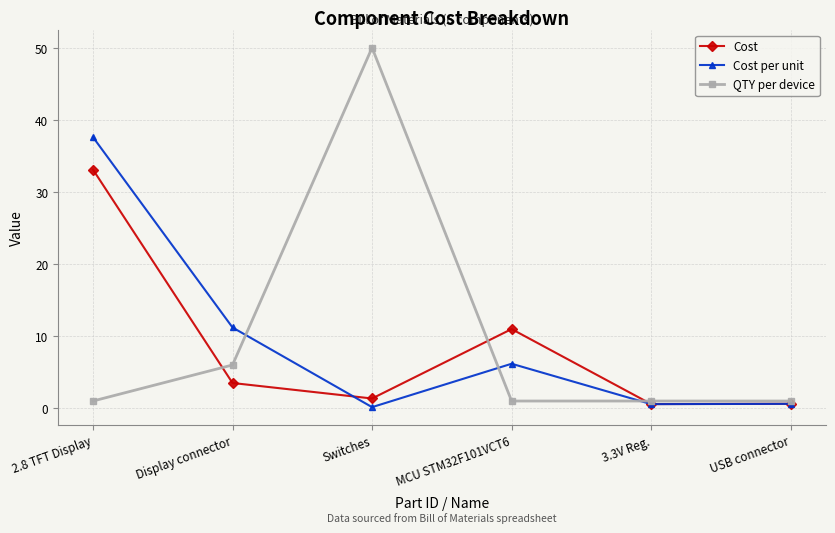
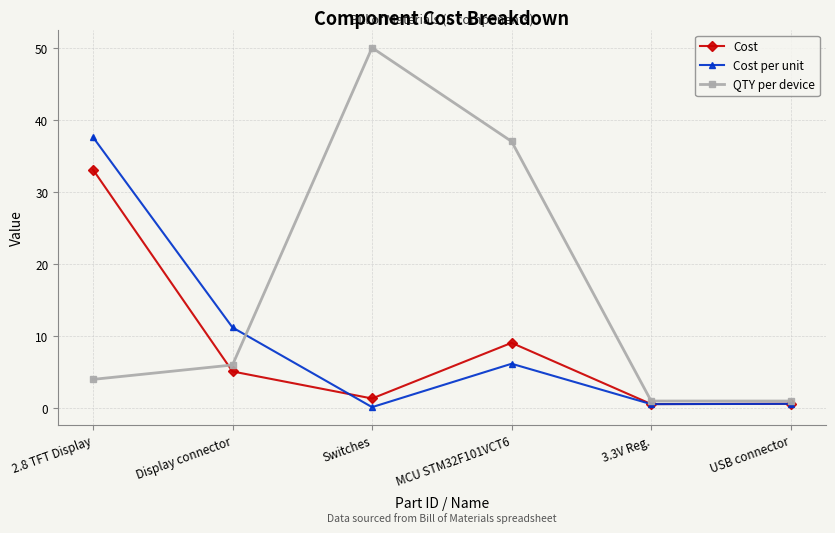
QTY per device, 2.8 TFT Display: 1 -> 4
Cost, Display connector: 4 -> 5
Cost, MCU STM32F101VCT6: 11 -> 9
QTY per device, MCU STM32F101VCT6: 1 -> 37
